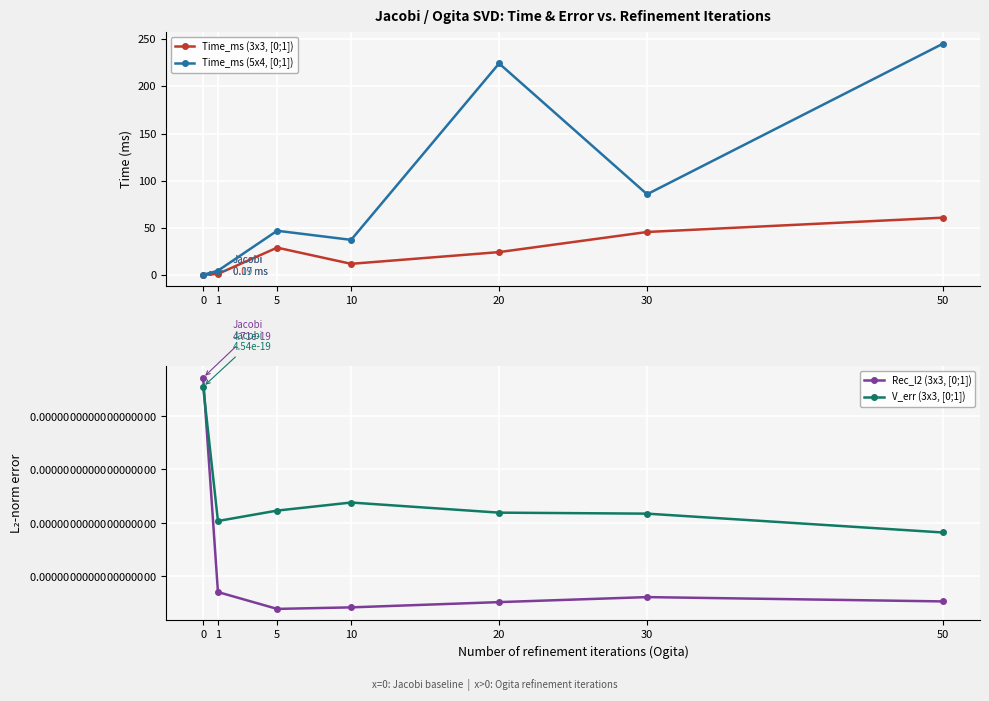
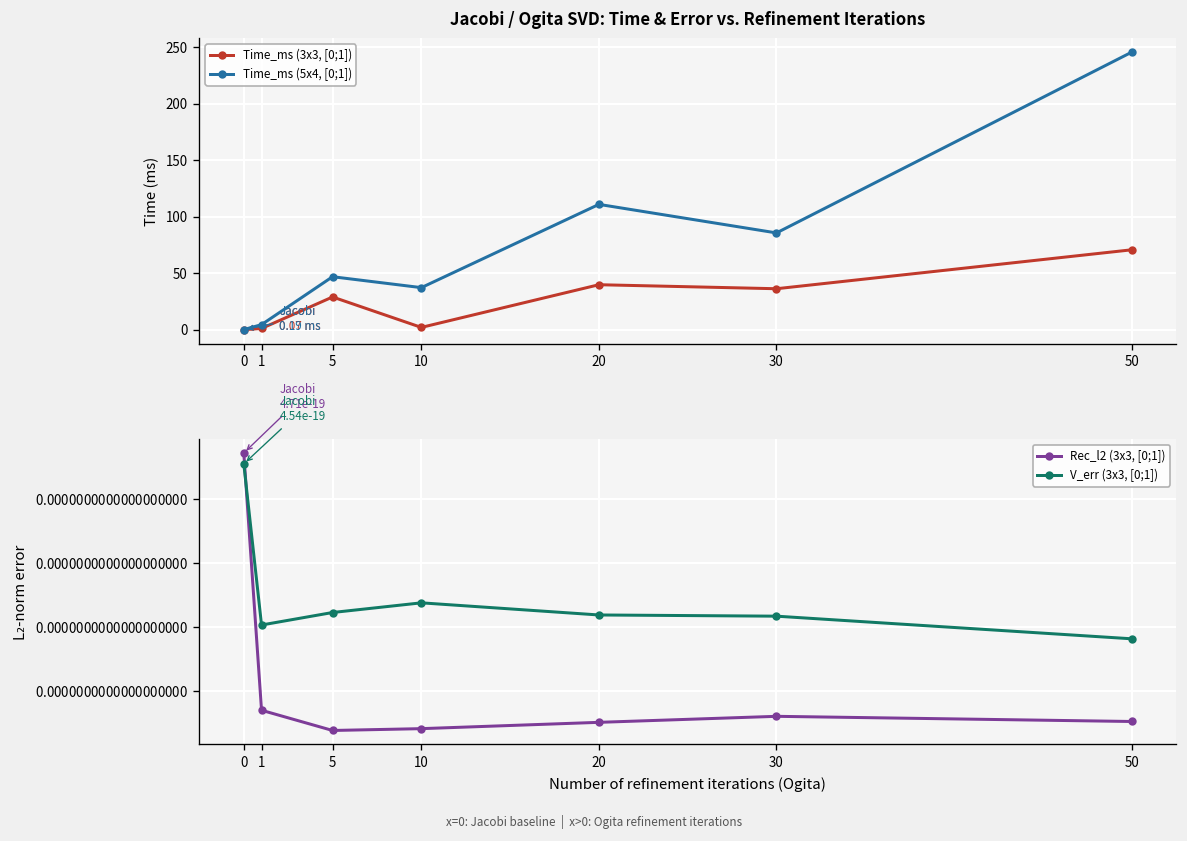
Jacobi / Ogita SVD: Time & Error vs. Refinement Iterations, Time_ms (3x3, [0;1]), 10: 10 -> 0
Jacobi / Ogita SVD: Time & Error vs. Refinement Iterations, Time_ms (3x3, [0;1]), 20: 20 -> 40
Jacobi / Ogita SVD: Time & Error vs. Refinement Iterations, Time_ms (5x4, [0;1]), 20: 220 -> 110
Jacobi / Ogita SVD: Time & Error vs. Refinement Iterations, Time_ms (3x3, [0;1]), 30: 50 -> 40
Jacobi / Ogita SVD: Time & Error vs. Refinement Iterations, Time_ms (3x3, [0;1]), 50: 60 -> 70
